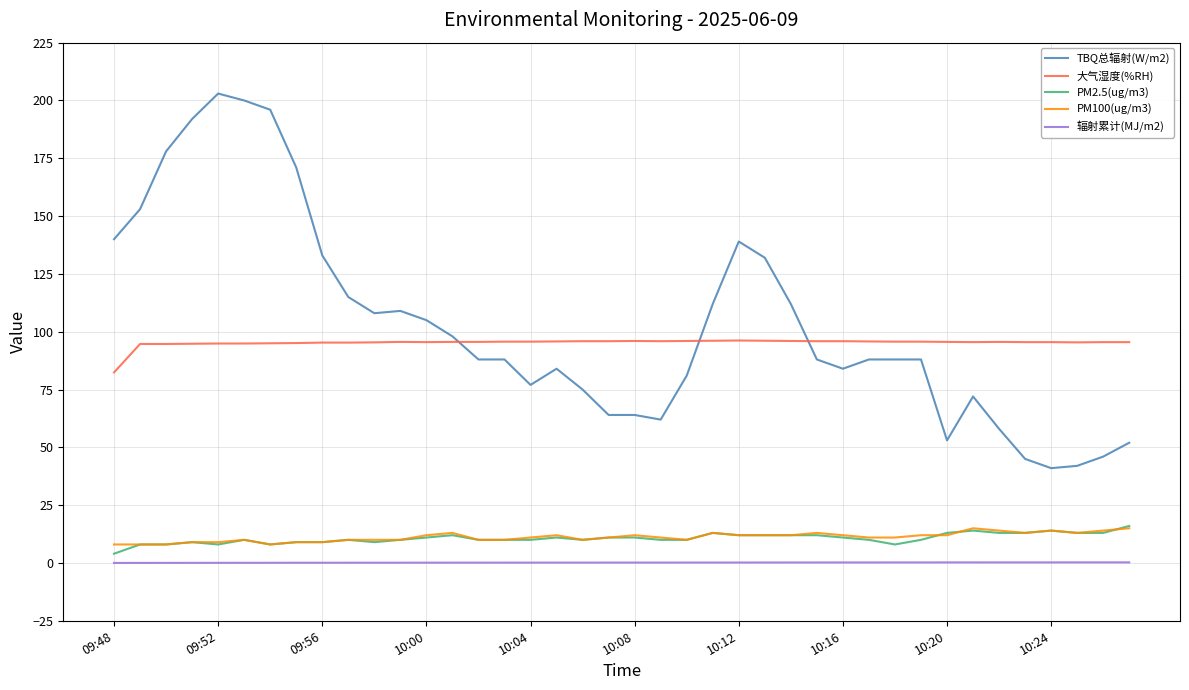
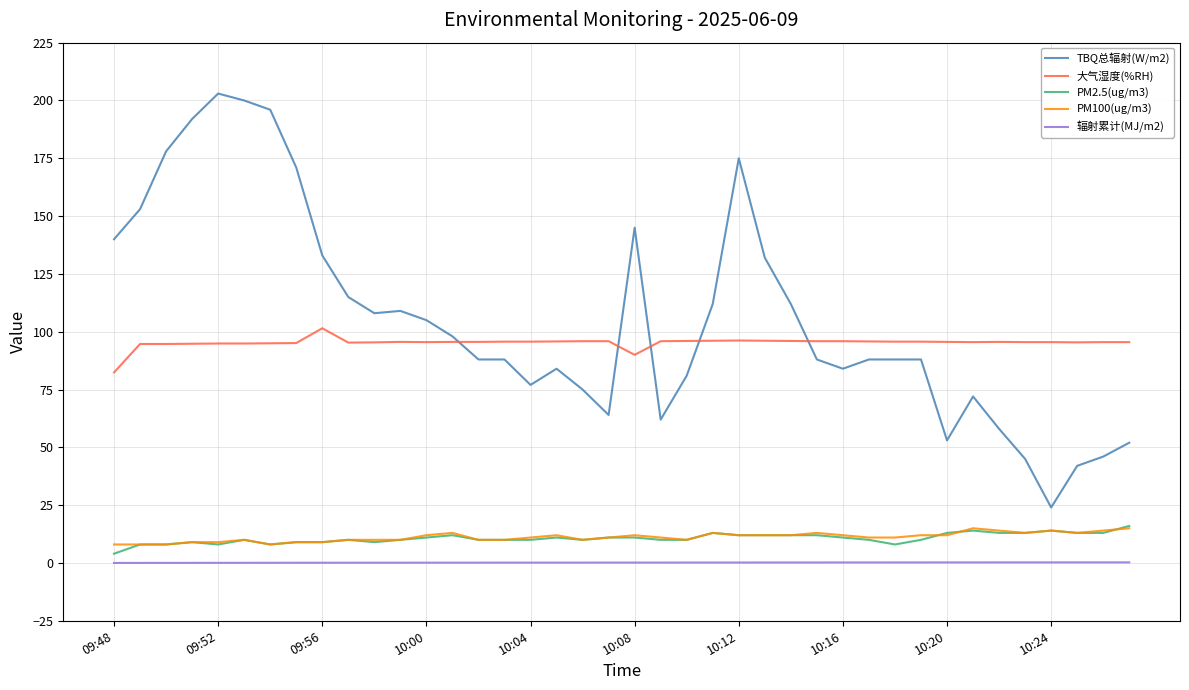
大气湿度(%RH), 09:56: 95 -> 102
TBQ总辐射(W/m2), 10:08: 64 -> 145
大气湿度(%RH), 10:08: 96 -> 90
TBQ总辐射(W/m2), 10:12: 139 -> 175
TBQ总辐射(W/m2), 10:24: 41 -> 24
